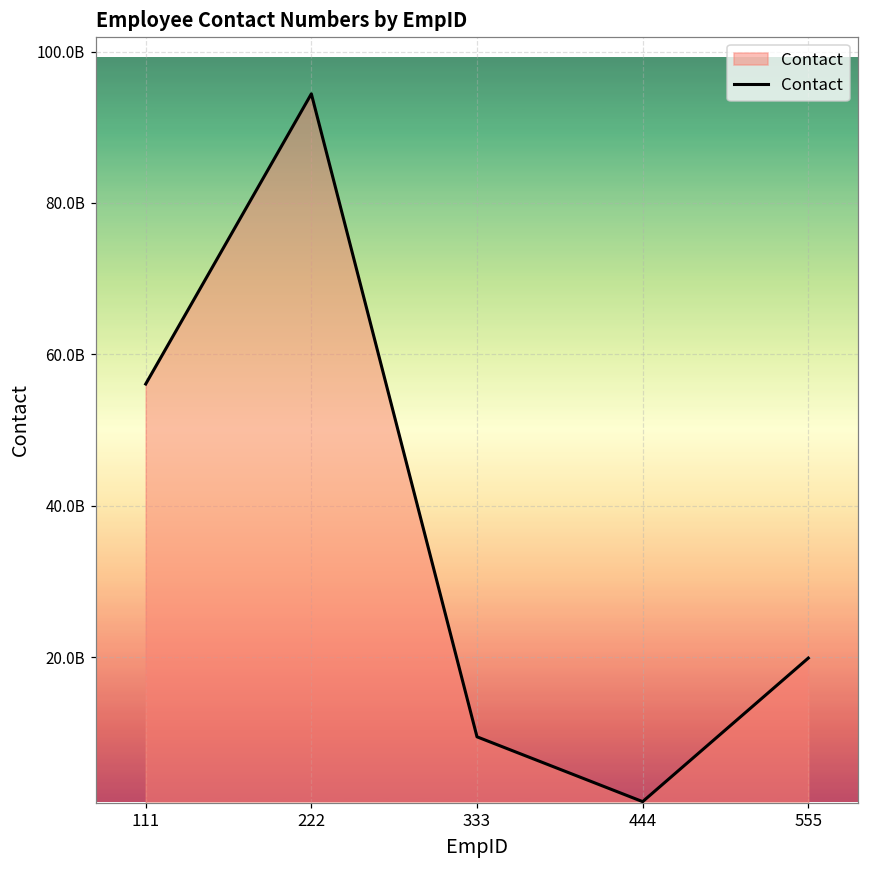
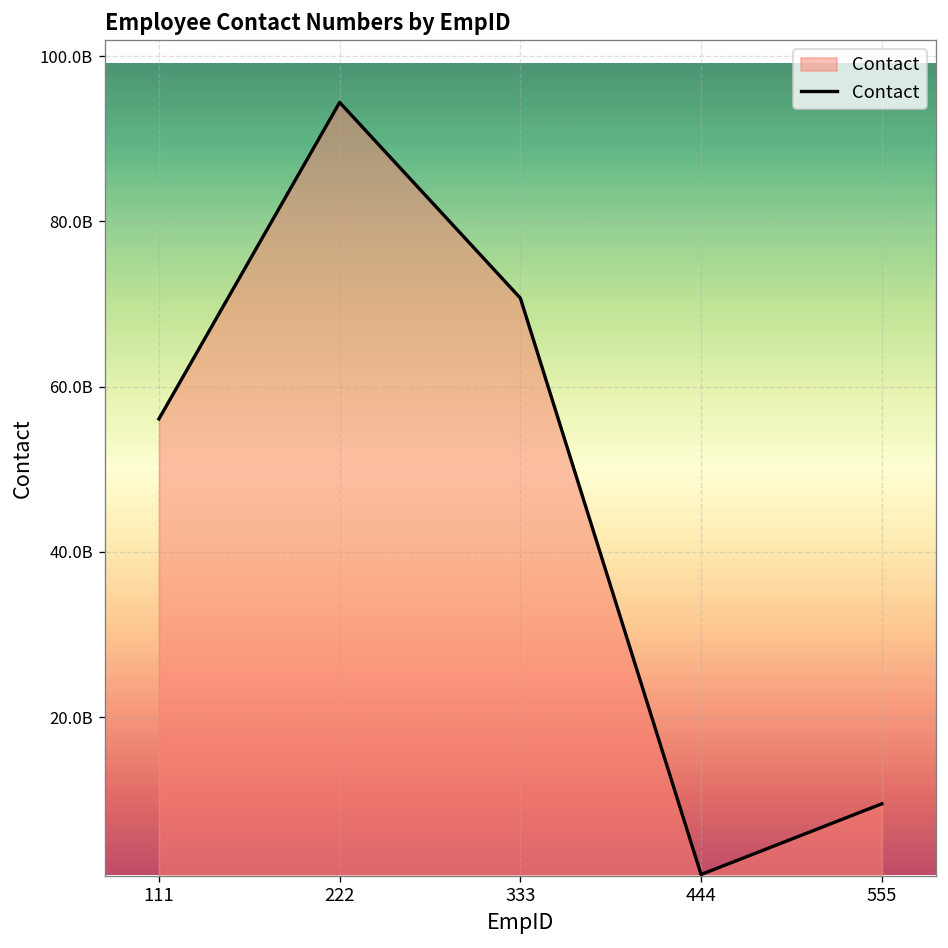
333: 9000000000 -> 71000000000
555: 20000000000 -> 9000000000
